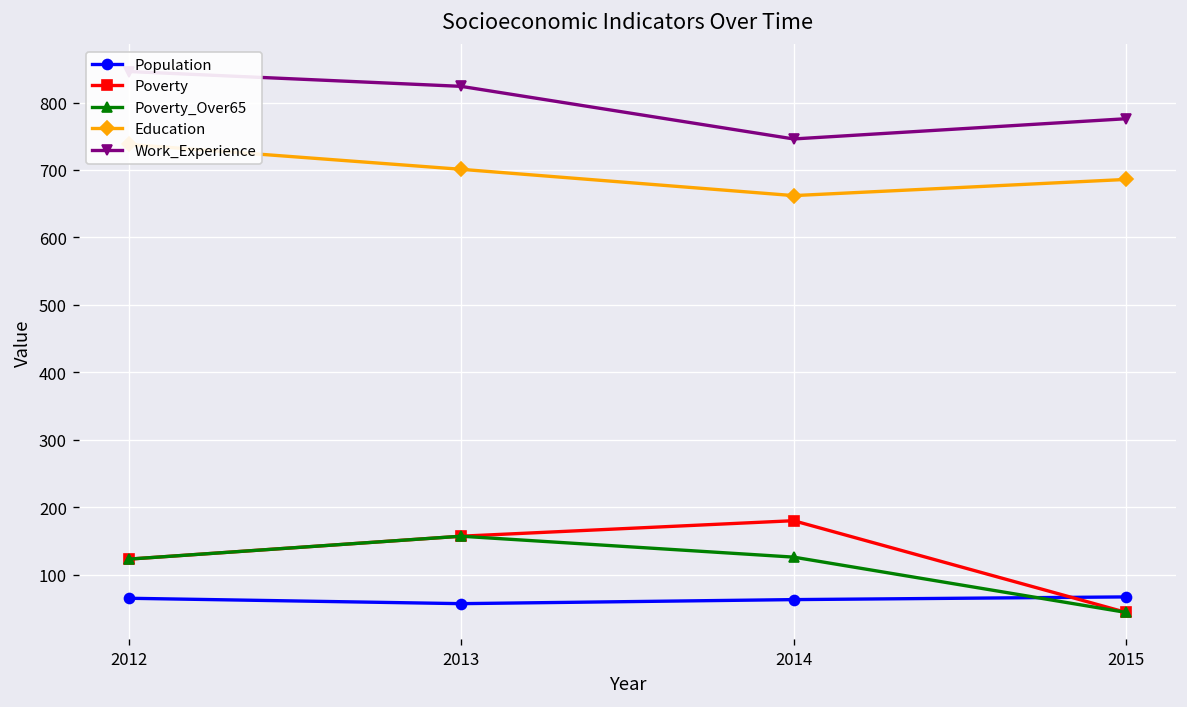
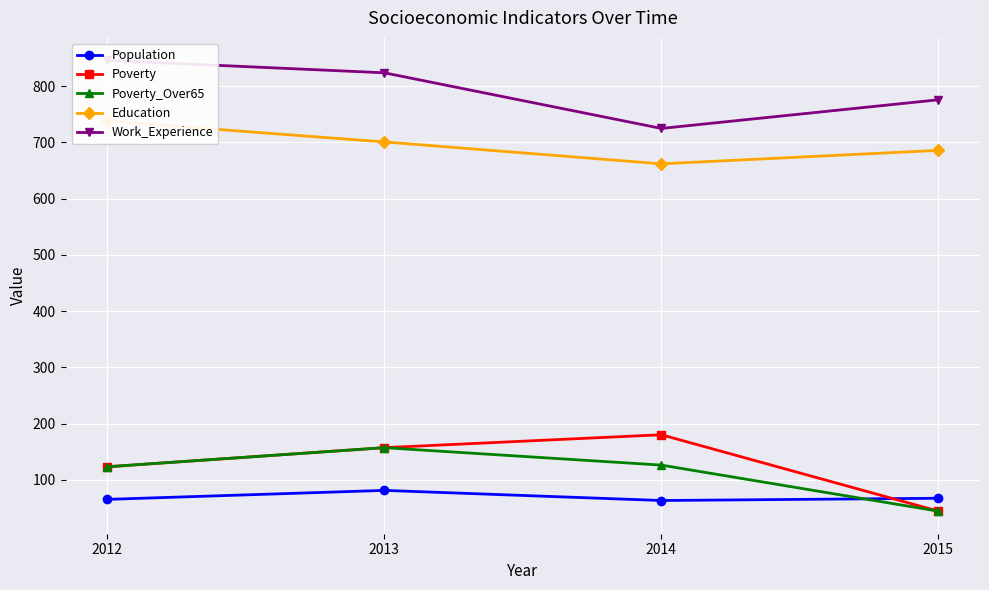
Population, 2013: 60 -> 80
Work_Experience, 2014: 750 -> 730
